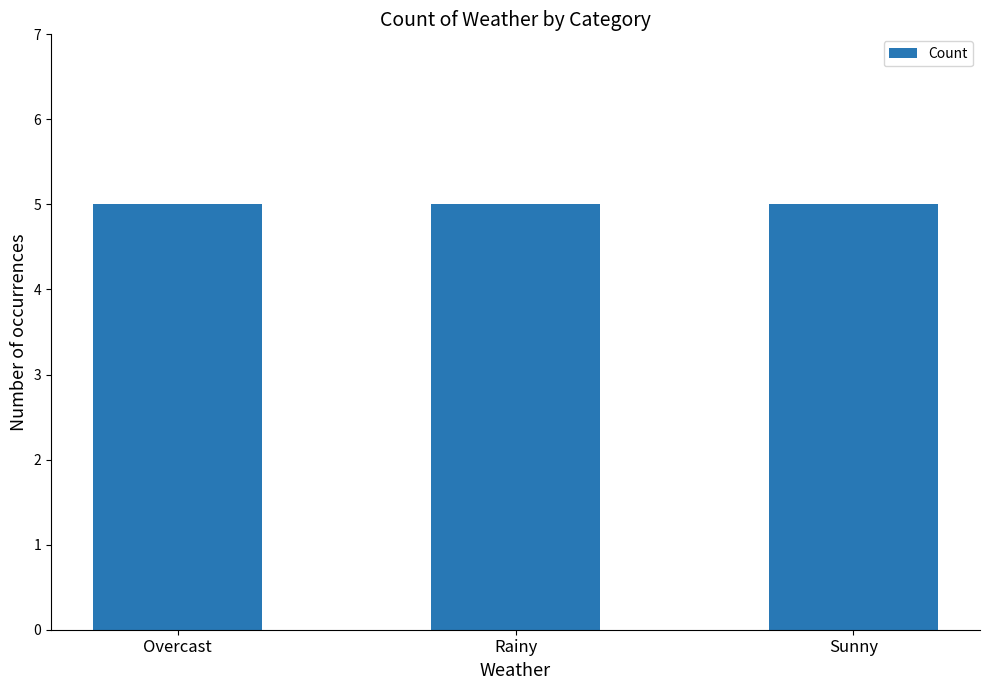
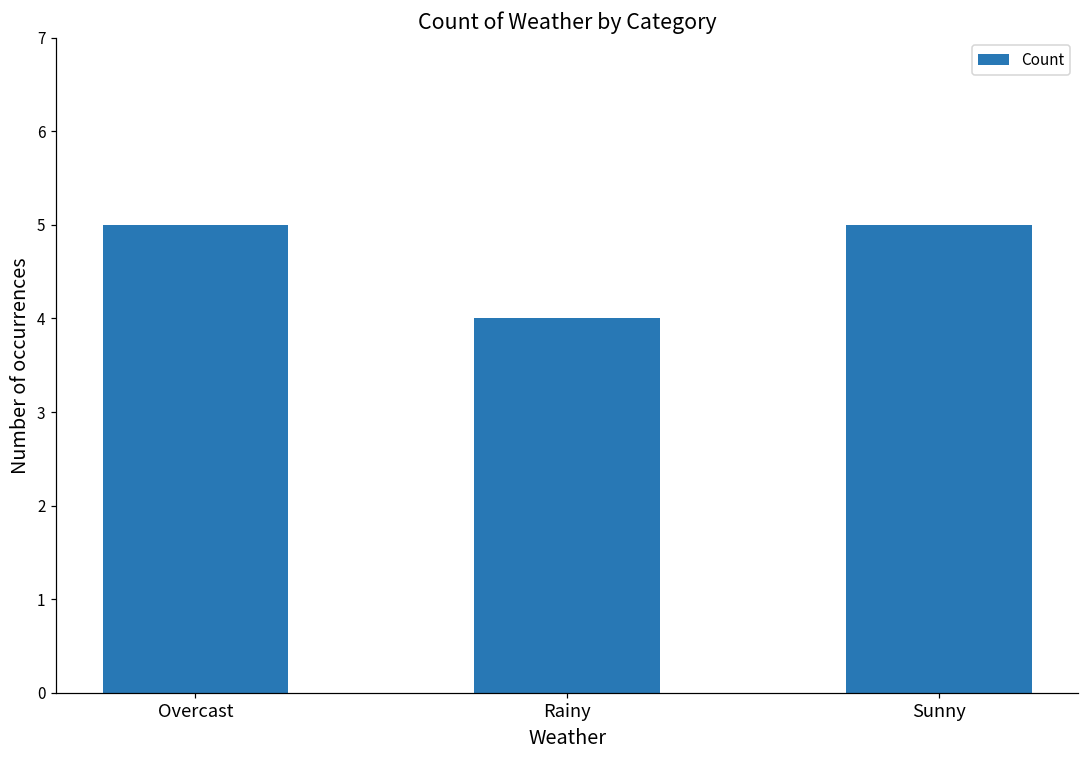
Rainy: 5 -> 4
